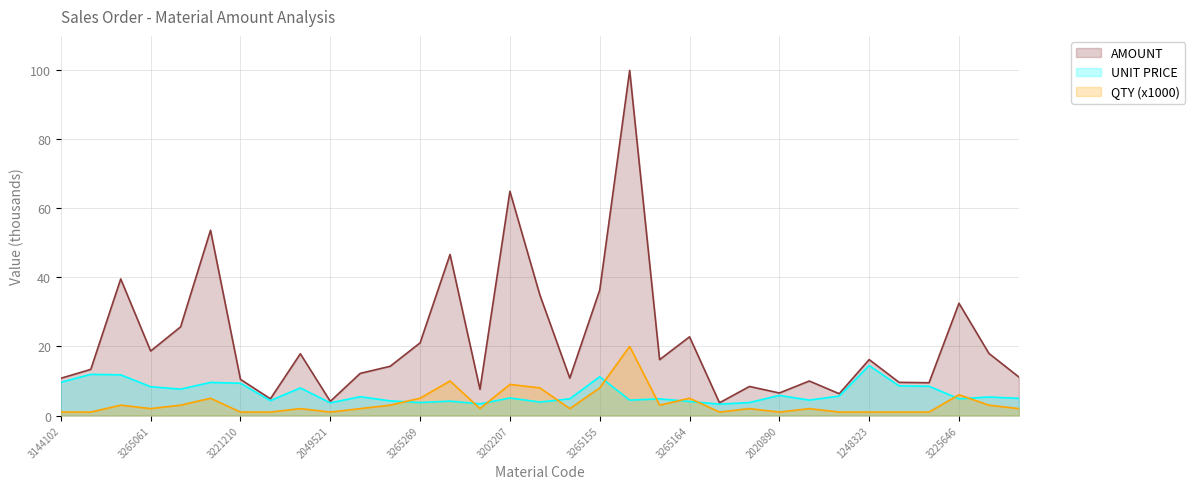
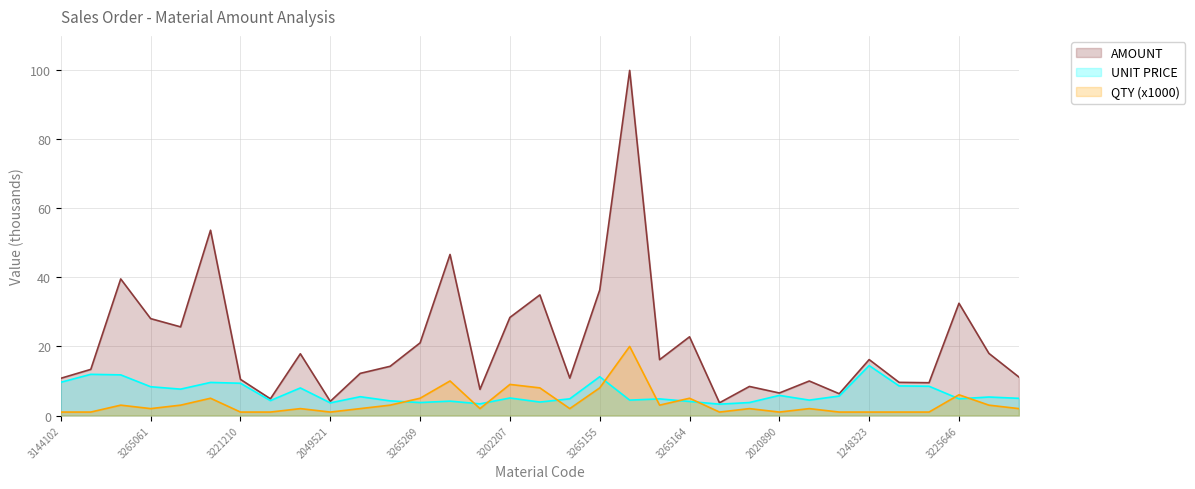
AMOUNT, 3265061: 19 -> 28
AMOUNT, 3202207: 65 -> 28
